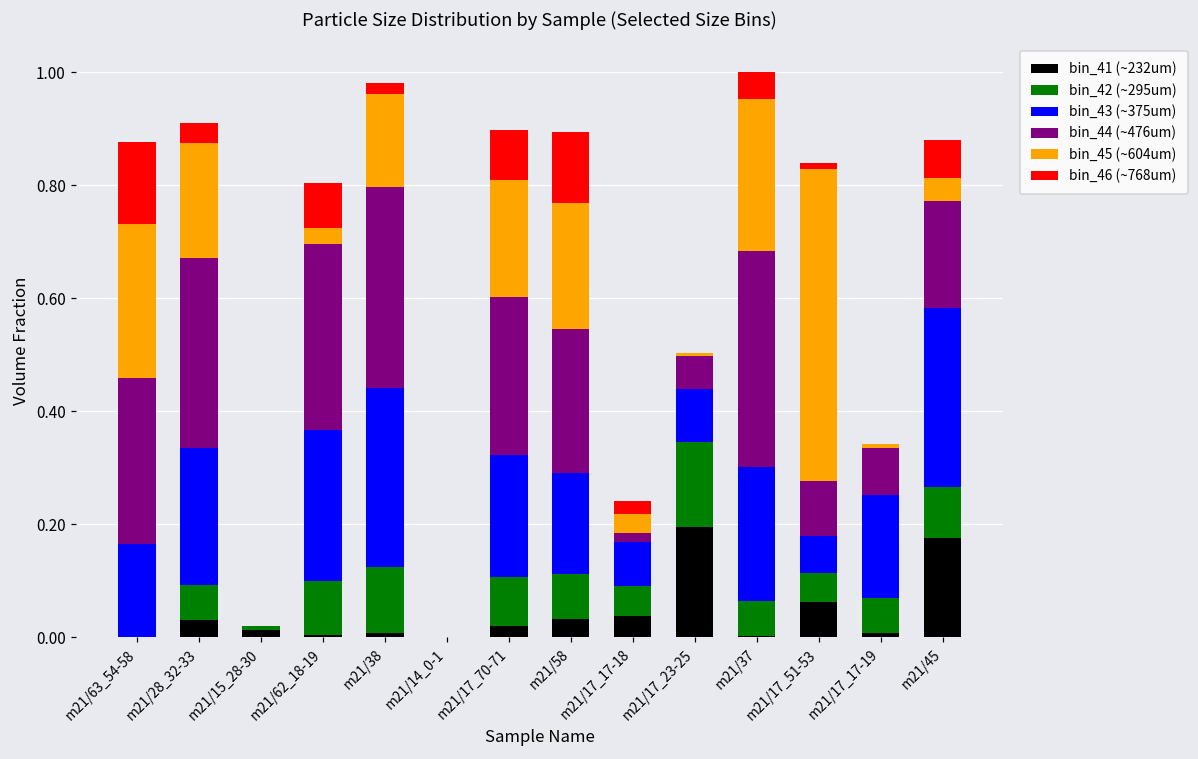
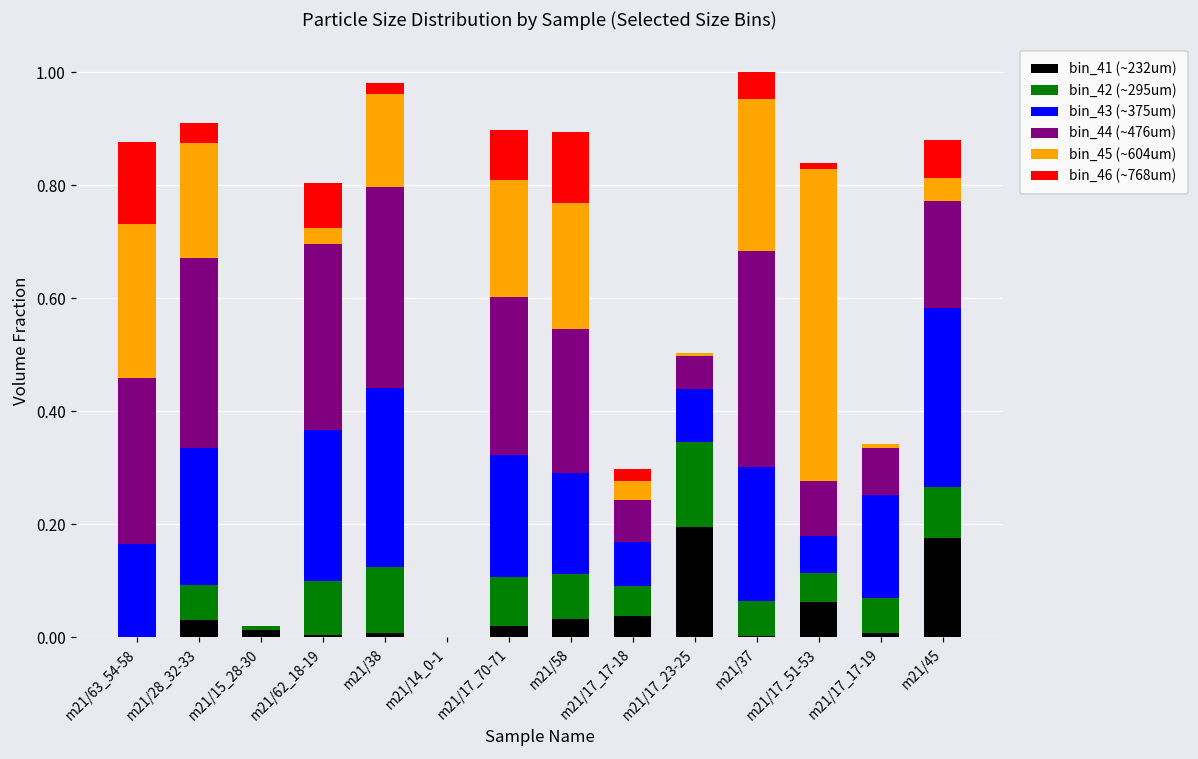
bin_44 (~476um), m21/17_17-18: 0.02 -> 0.07
